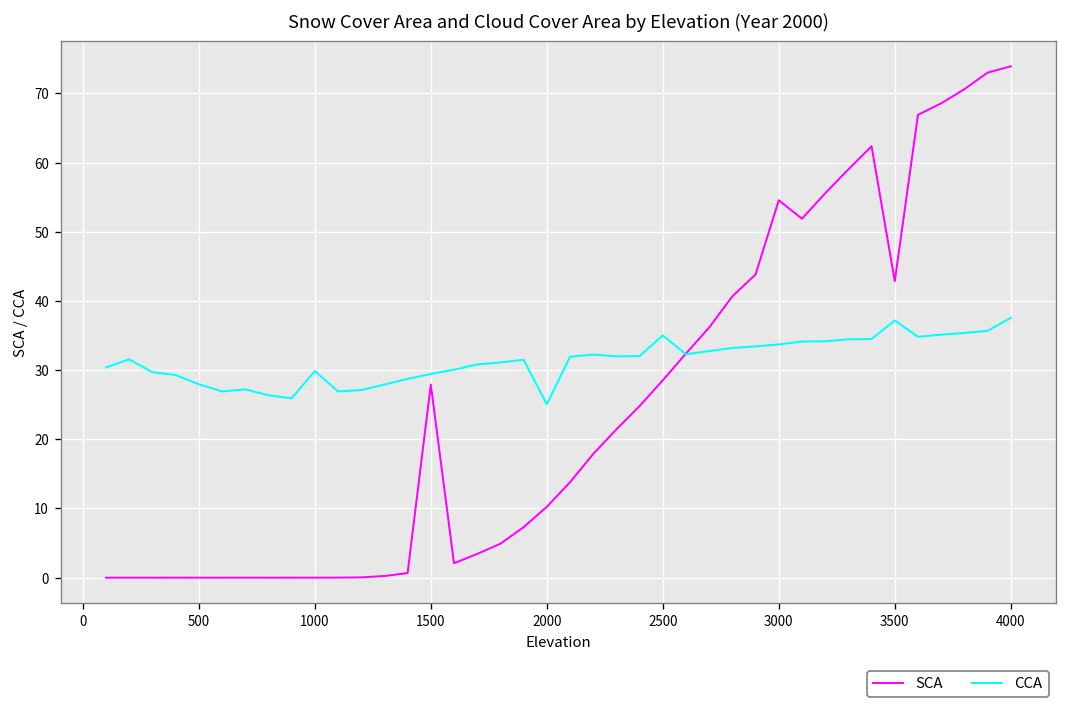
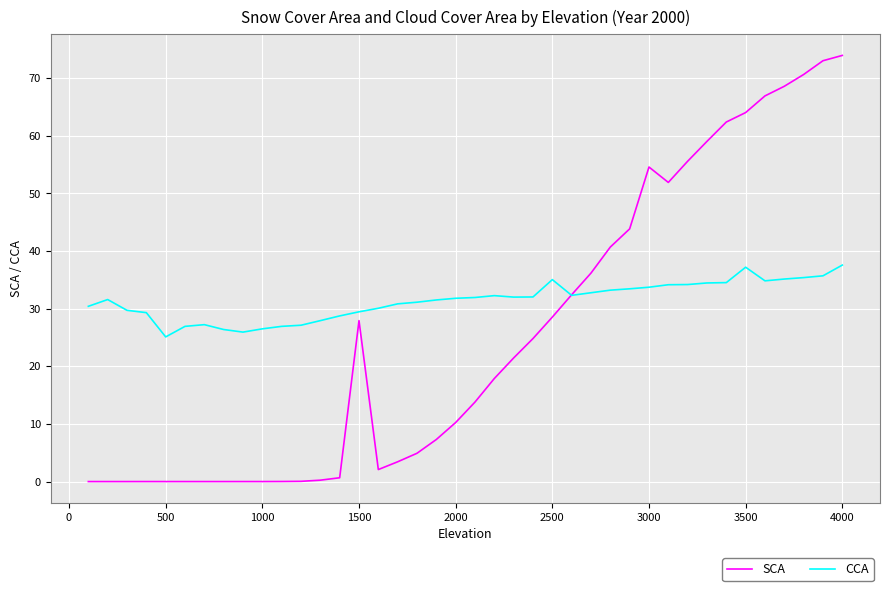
CCA, 500: 28 -> 25
CCA, 1000: 30 -> 26
CCA, 2000: 25 -> 32
SCA, 3500: 43 -> 64
